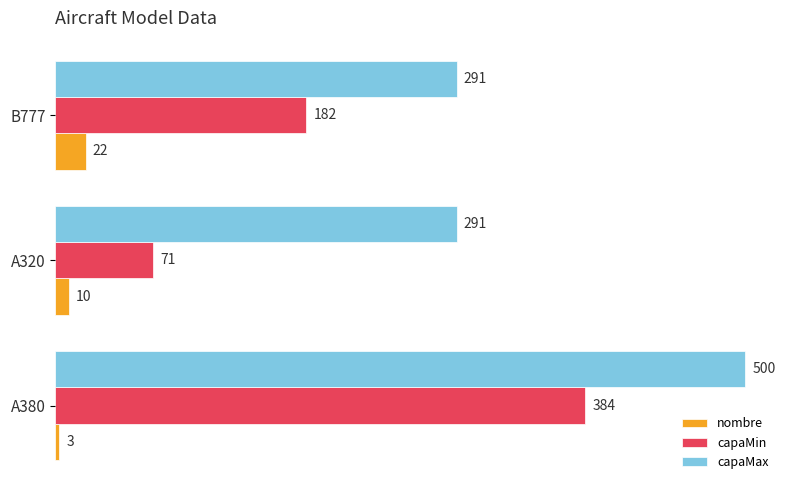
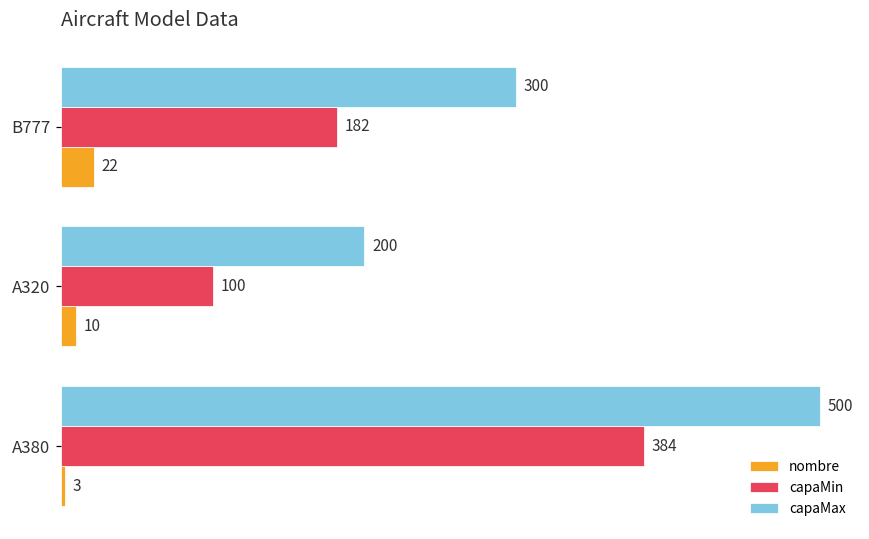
capaMax, B777: 291 -> 300
capaMax, A320: 291 -> 200
capaMin, A320: 71 -> 100
